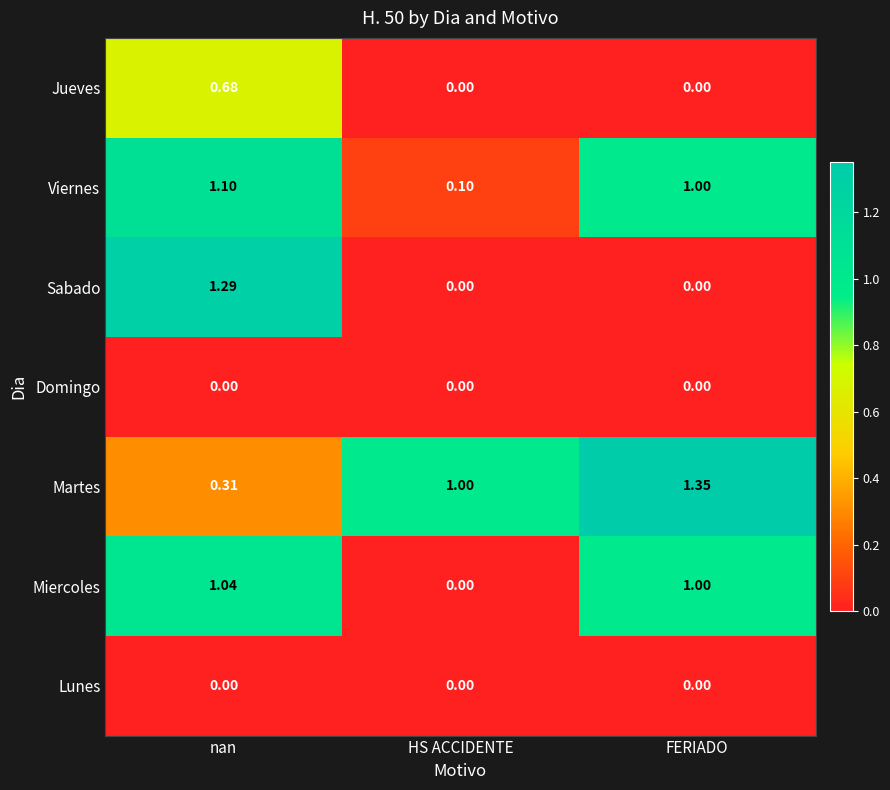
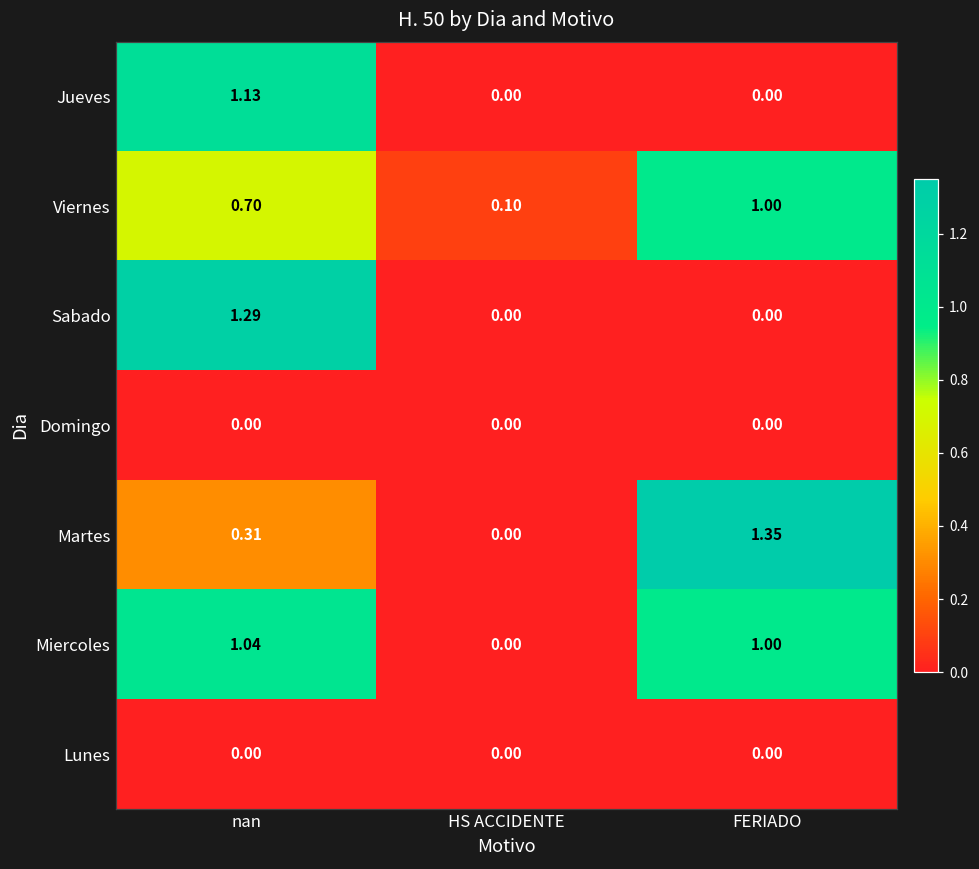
Jueves, nan: 0.68 -> 1.13
Viernes, nan: 1.10 -> 0.70
Martes, HS ACCIDENTE: 1.00 -> 0.00
